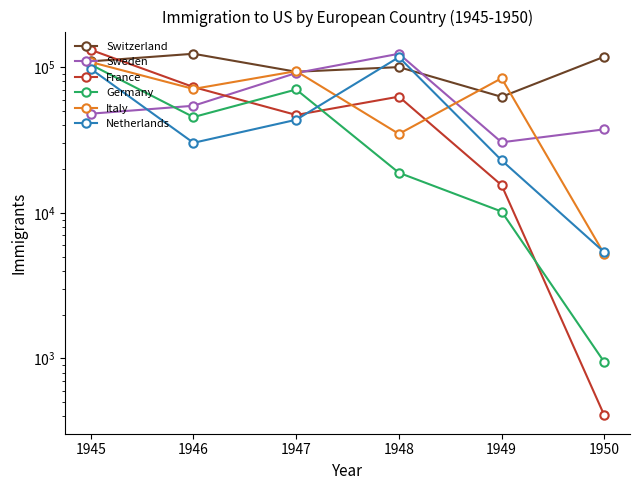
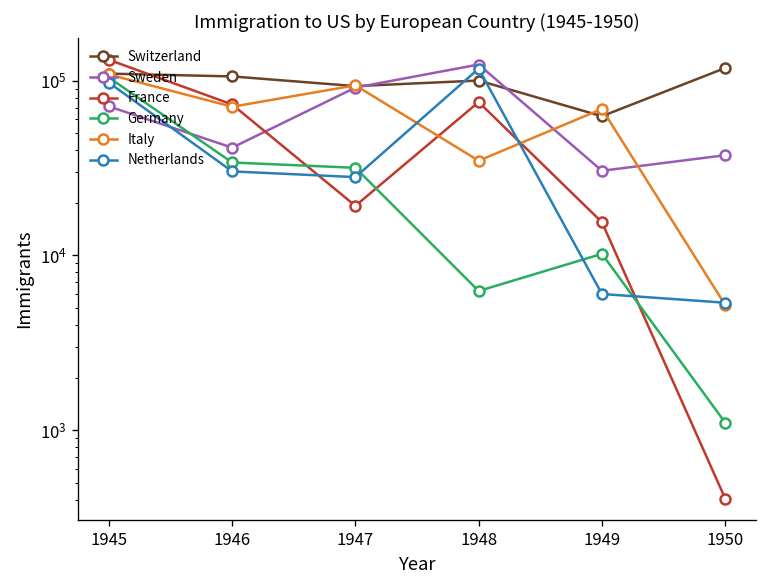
Sweden, 1945: 48000 -> 70000
Switzerland, 1946: 120000 -> 110000
Sweden, 1946: 54000 -> 41000
Germany, 1946: 45000 -> 34000
France, 1947: 47000 -> 19000
Germany, 1947: 70000 -> 32000
Netherlands, 1947: 44000 -> 28000
France, 1948: 63000 -> 80000
Germany, 1948: 19000 -> 6300
Italy, 1949: 80000 -> 70000
Netherlands, 1949: 23000 -> 6000
Germany, 1950: 900 -> 1100
